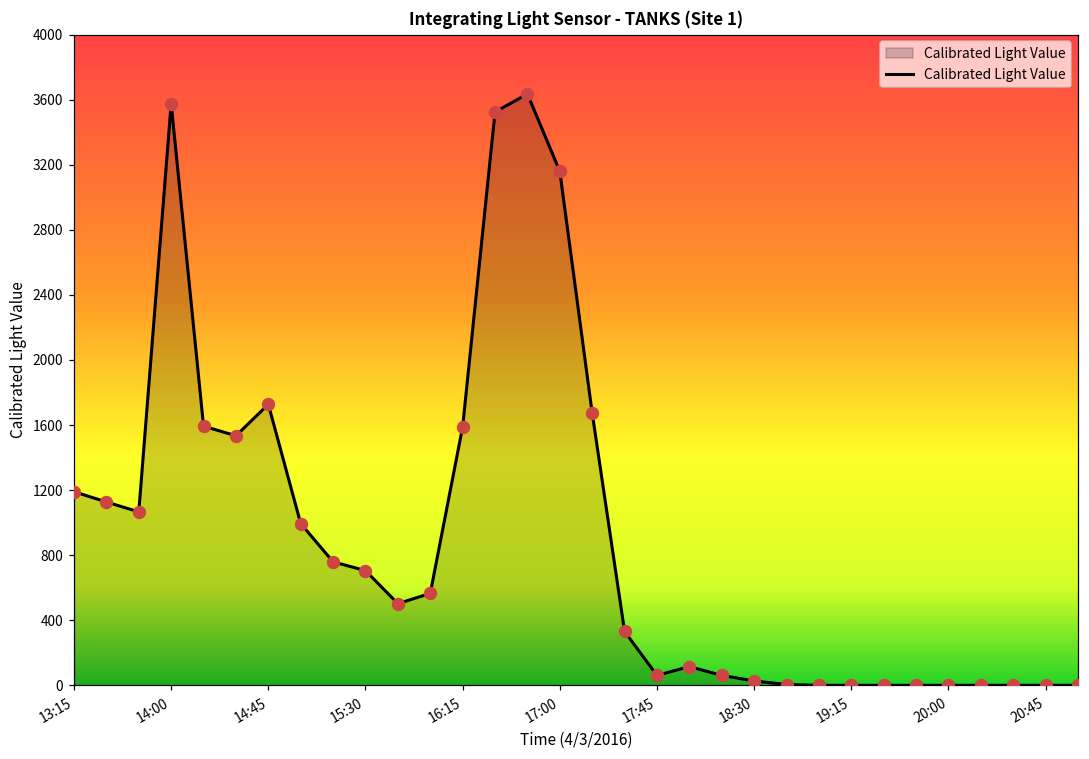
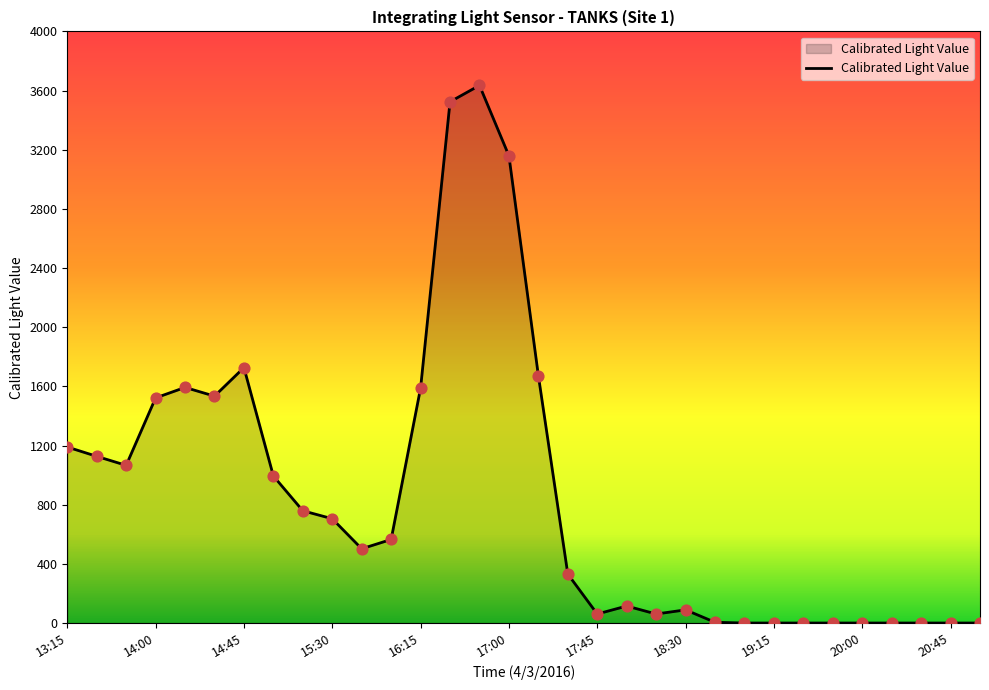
14:00: 3580 -> 1520
18:30: 30 -> 90
